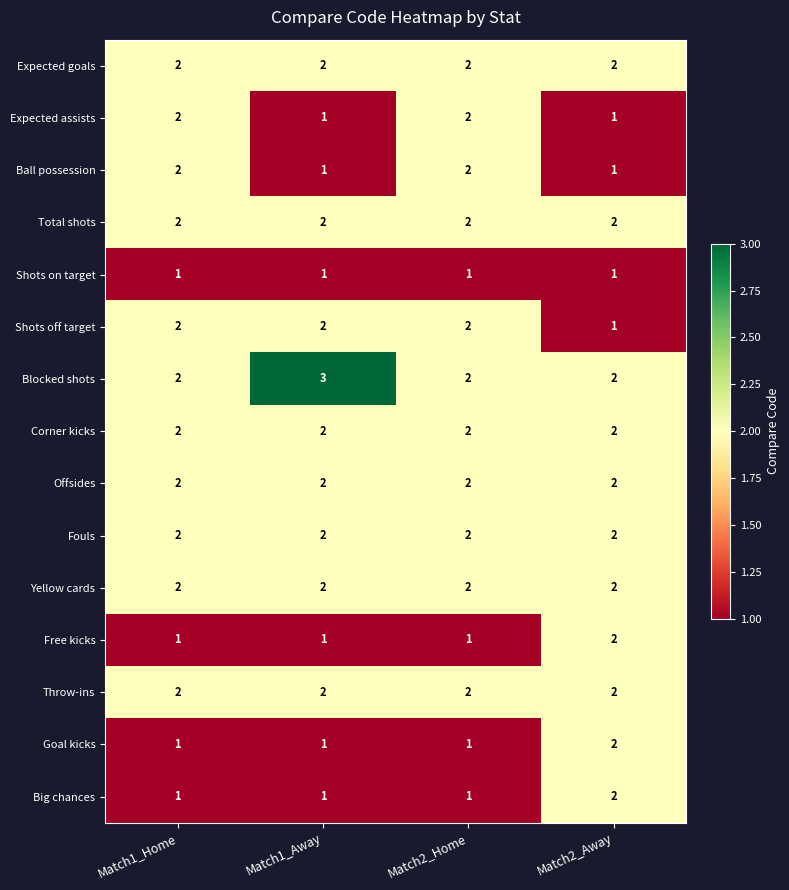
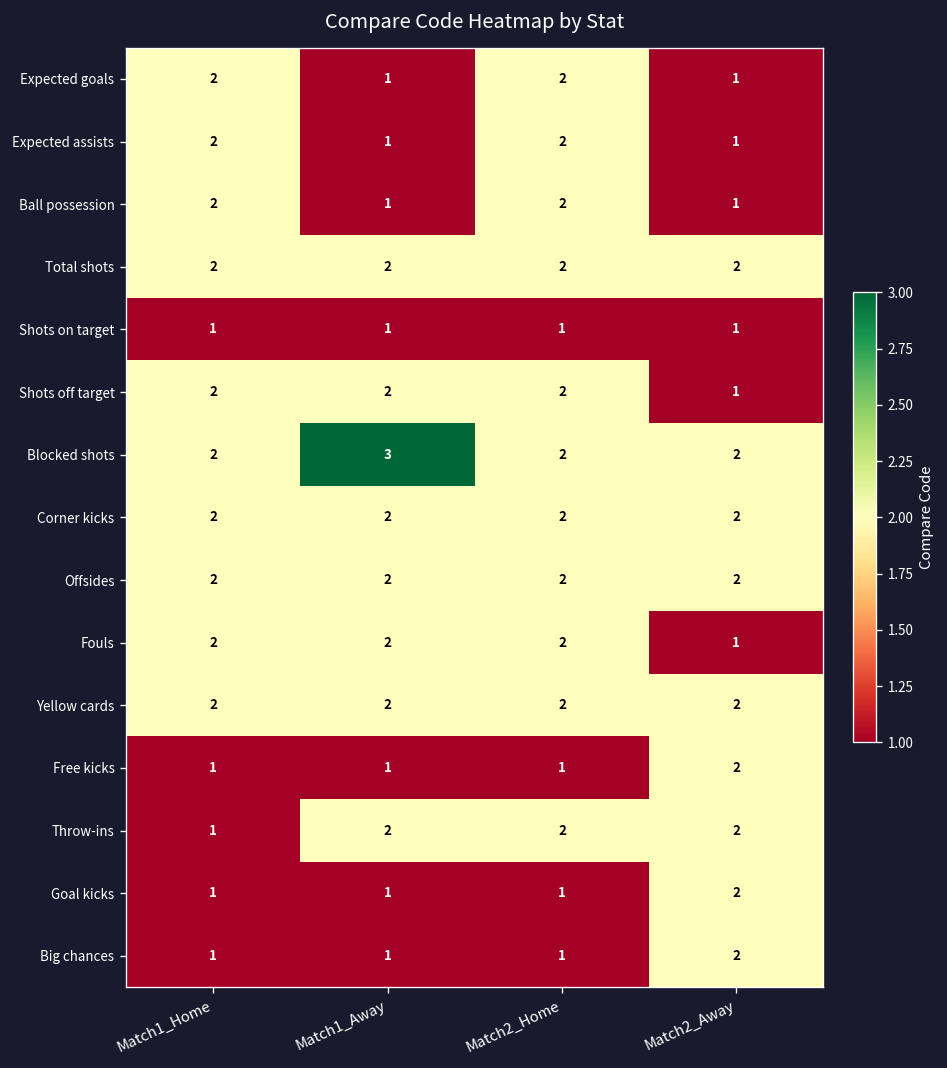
Expected goals, Match1_Away: 2 -> 1
Expected goals, Match2_Away: 2 -> 1
Fouls, Match2_Away: 2 -> 1
Throw-ins, Match1_Home: 2 -> 1
